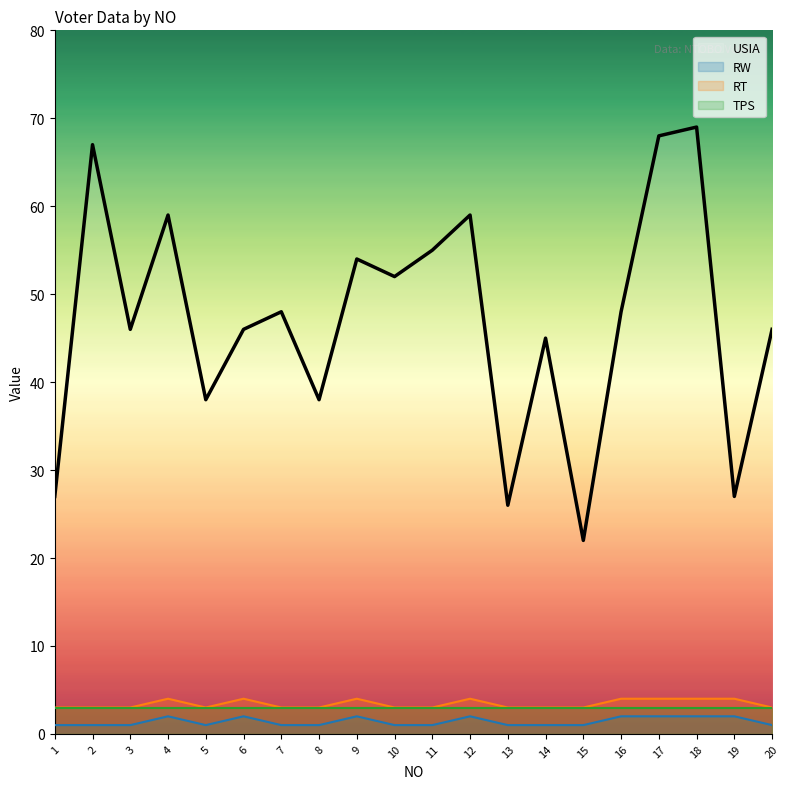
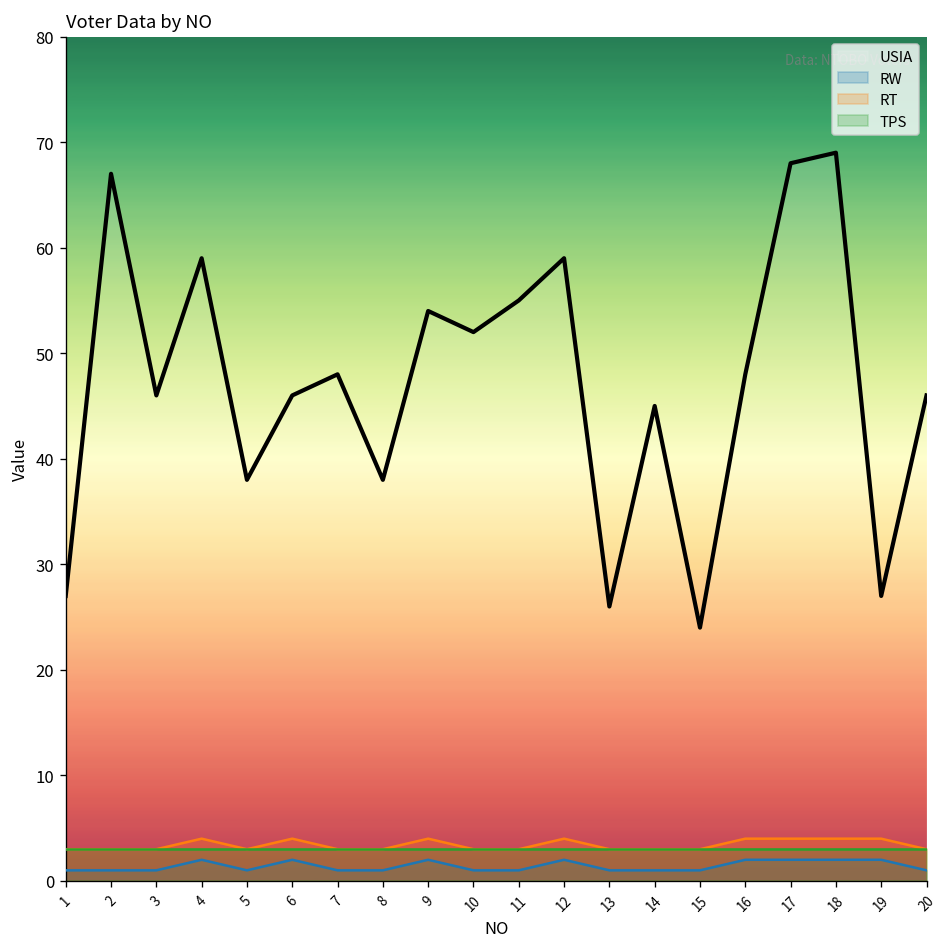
USIA, 15: 22 -> 24
